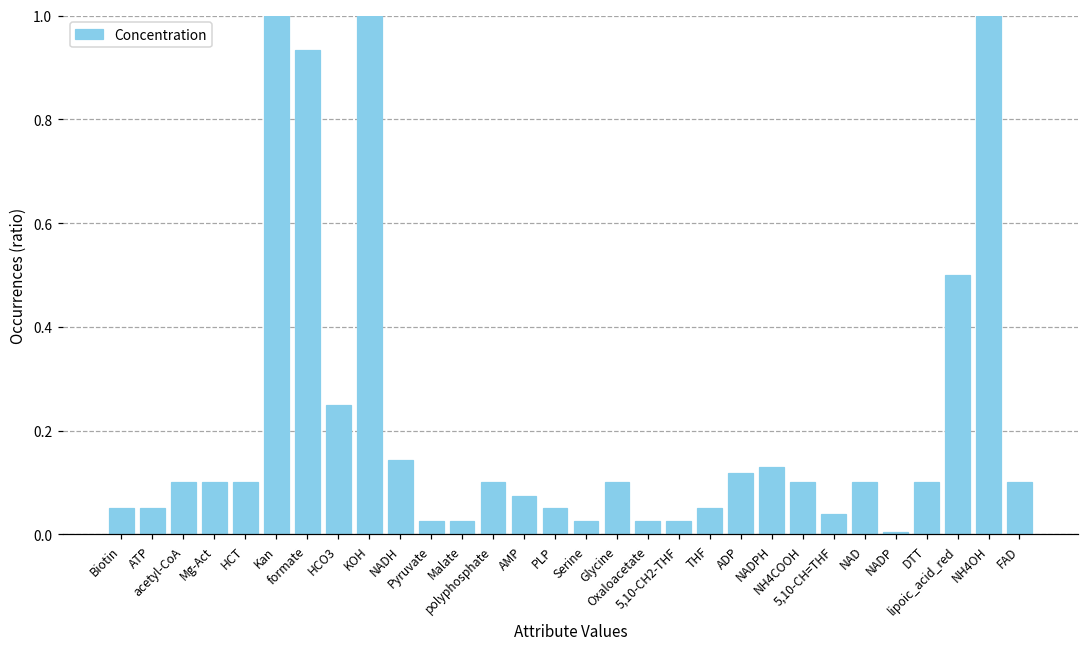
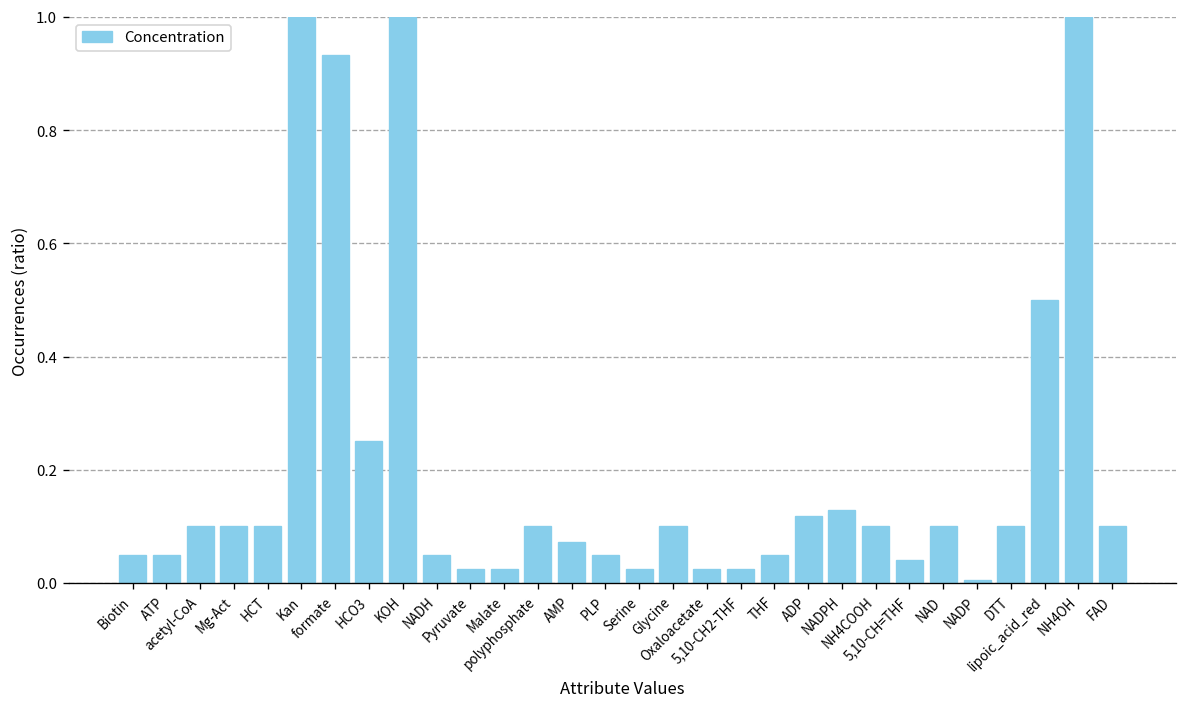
NADH: 0.14 -> 0.05
